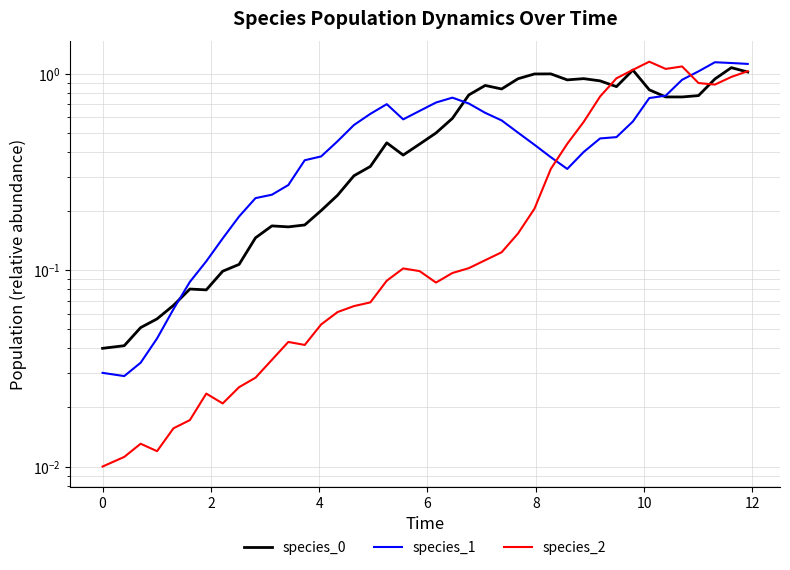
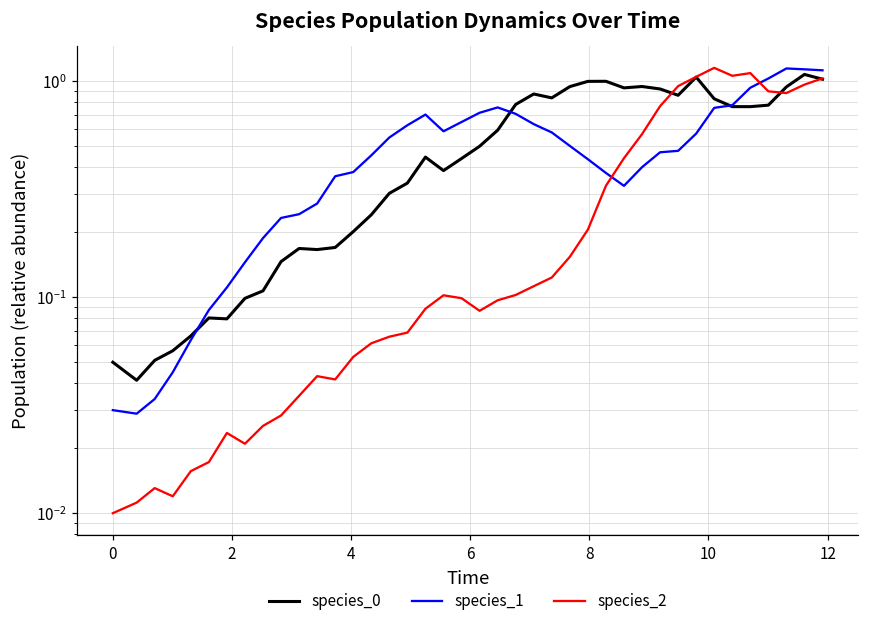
species_0, 0: 0.04 -> 0.05
